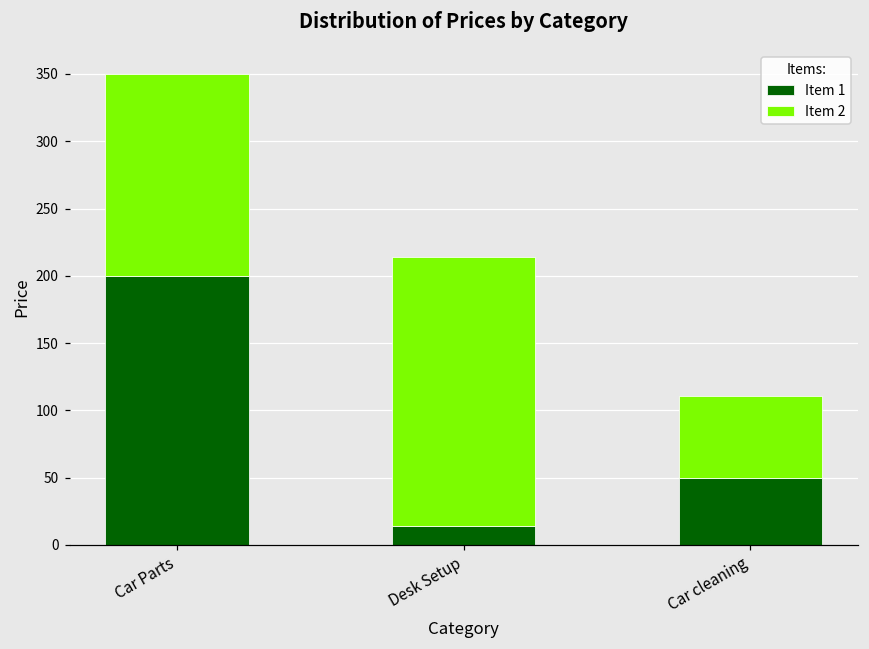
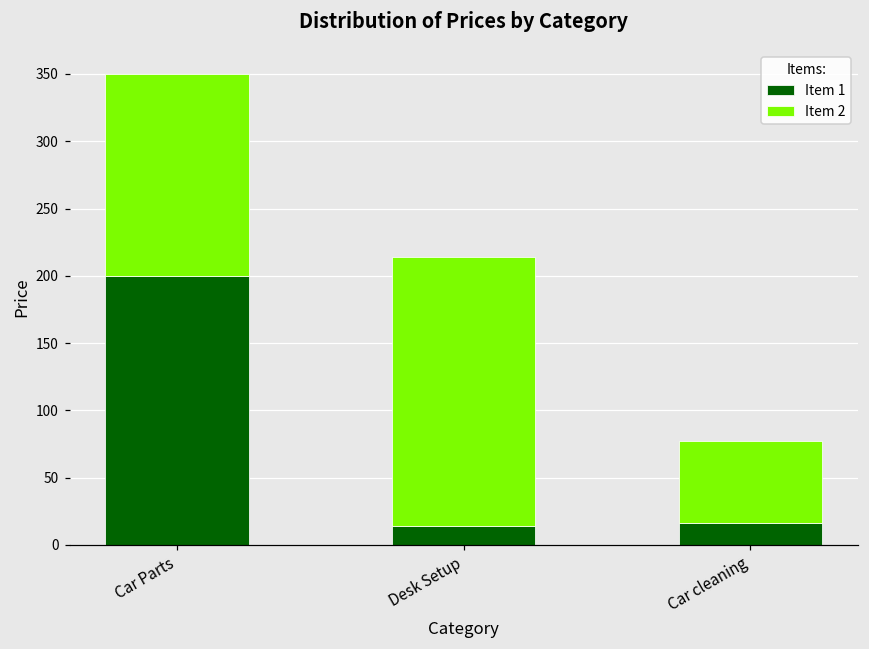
Item 1, Car cleaning: 50 -> 16
